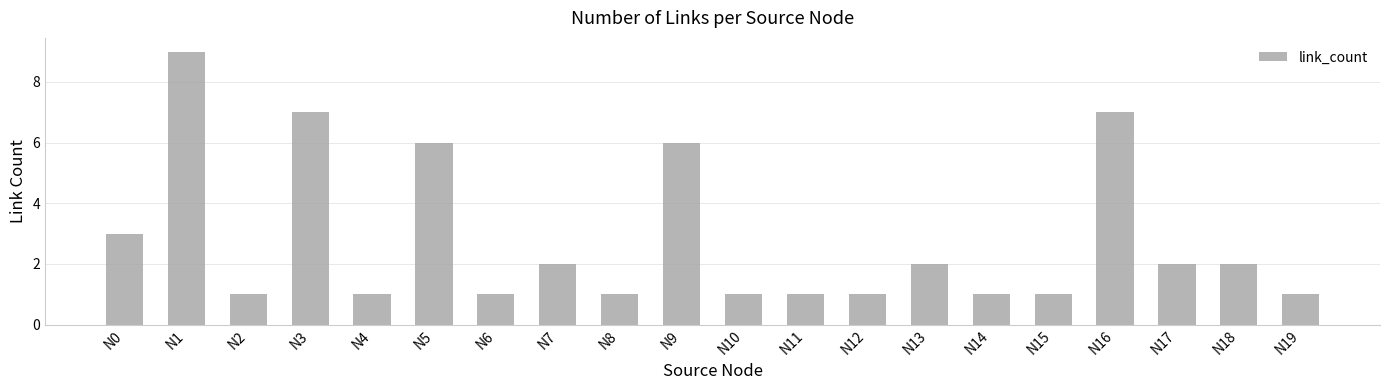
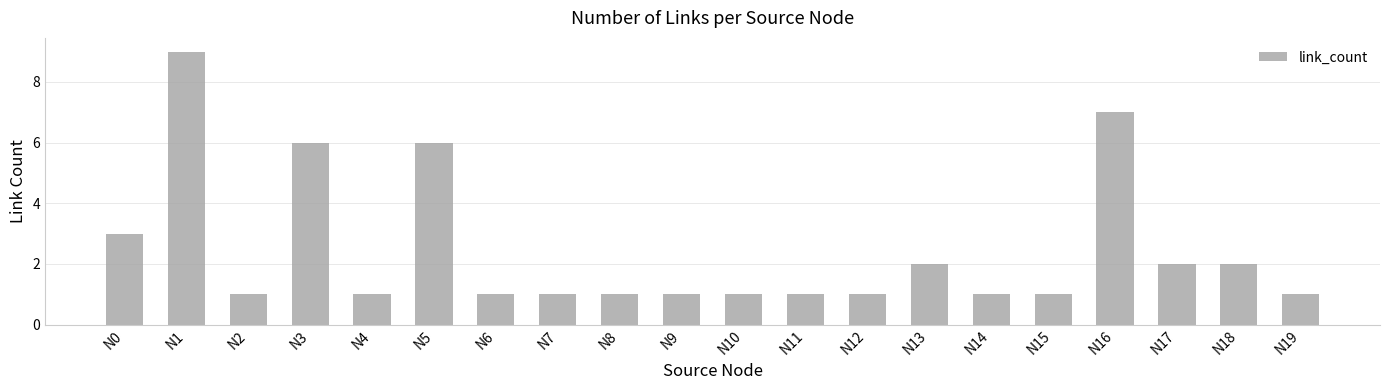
N3: 7 -> 6
N7: 2 -> 1
N9: 6 -> 1
